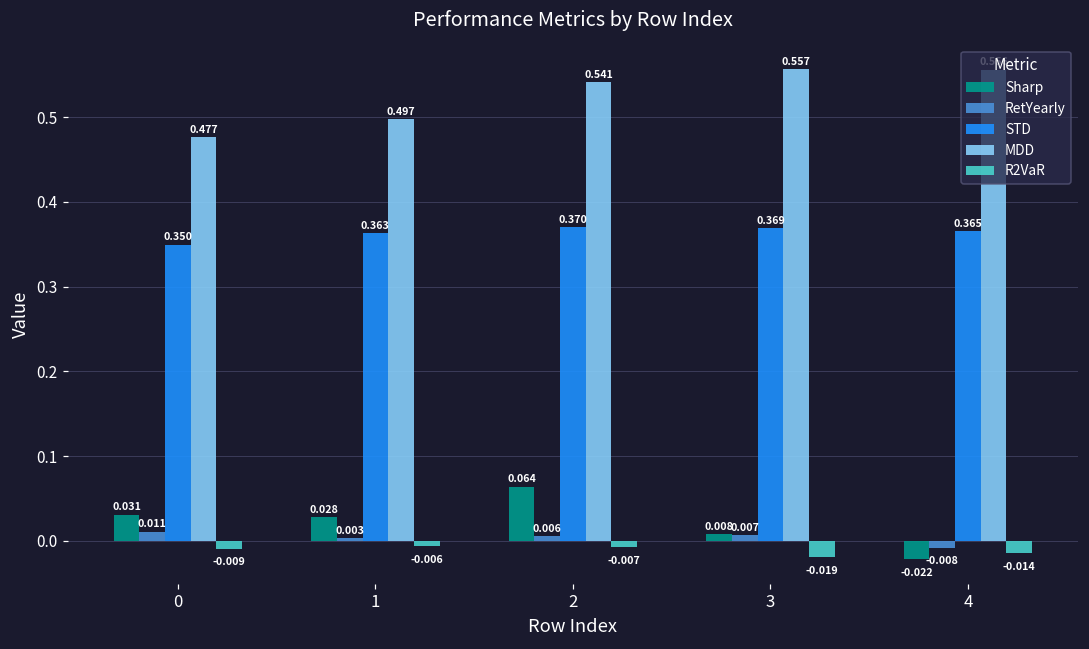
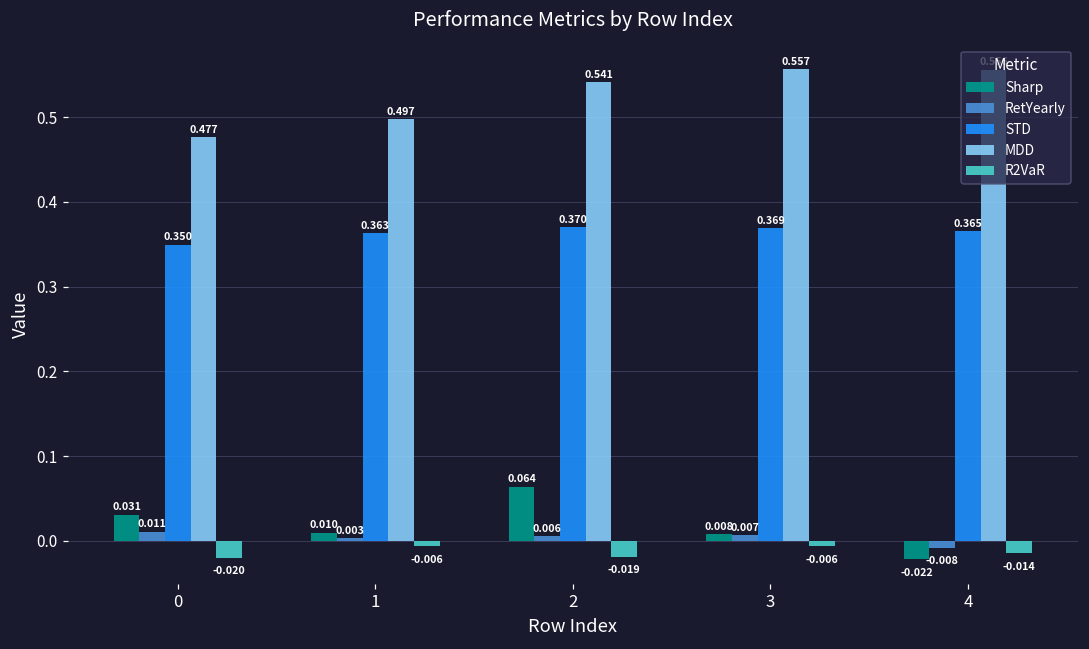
R2VaR, 0: -0.009 -> -0.020
Sharp, 1: 0.028 -> 0.010
R2VaR, 2: -0.007 -> -0.019
R2VaR, 3: -0.019 -> -0.006
